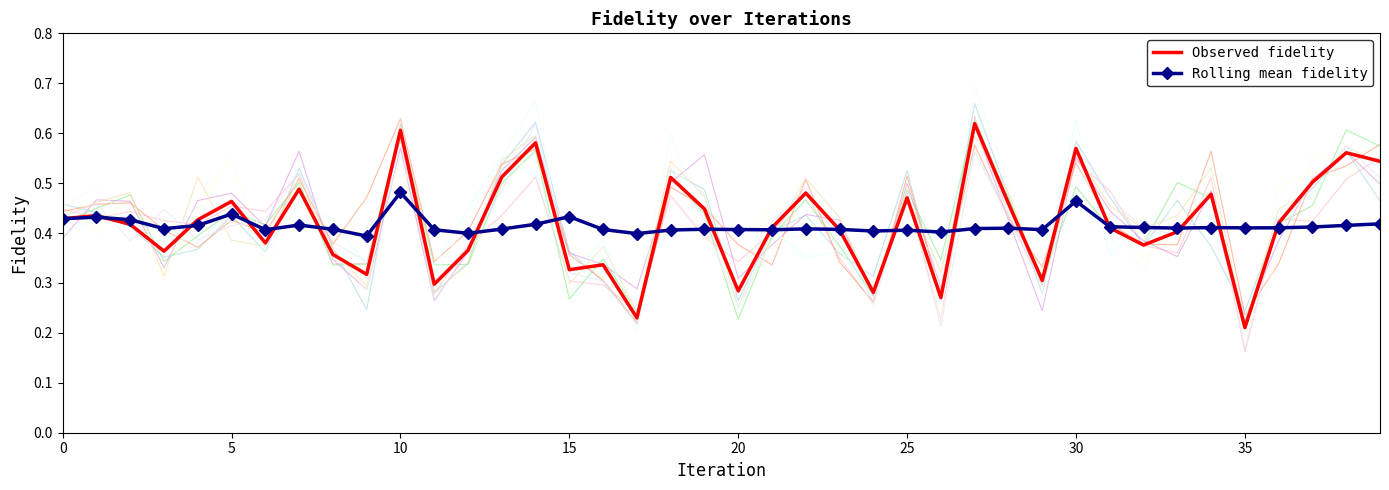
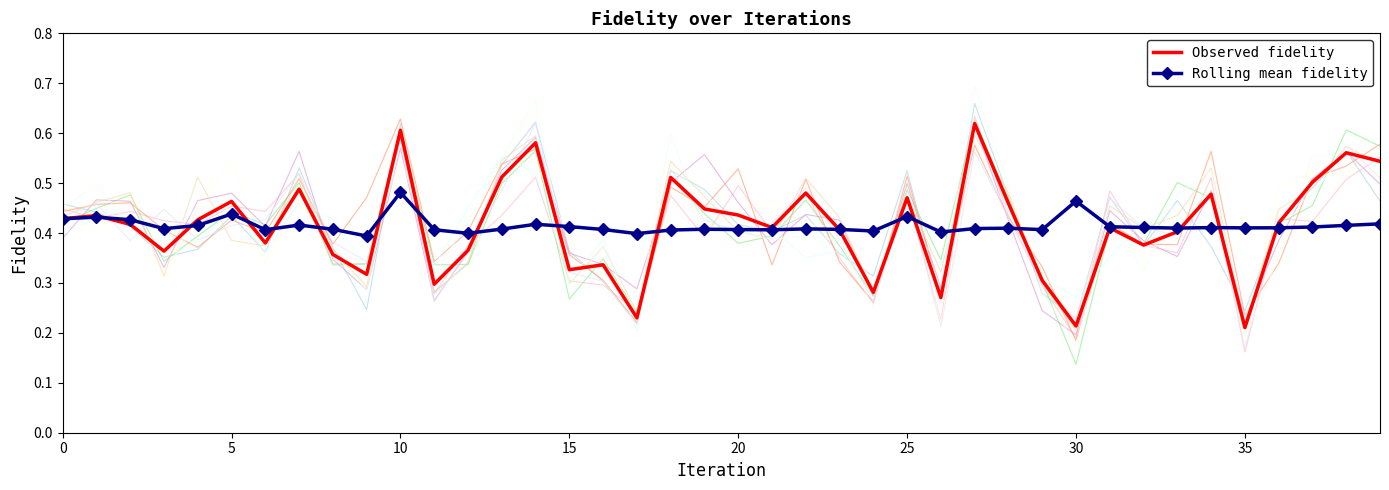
Rolling mean fidelity, 15: 0.43 -> 0.41
Observed fidelity, 20: 0.28 -> 0.44
Rolling mean fidelity, 25: 0.41 -> 0.43
Observed fidelity, 30: 0.57 -> 0.21
